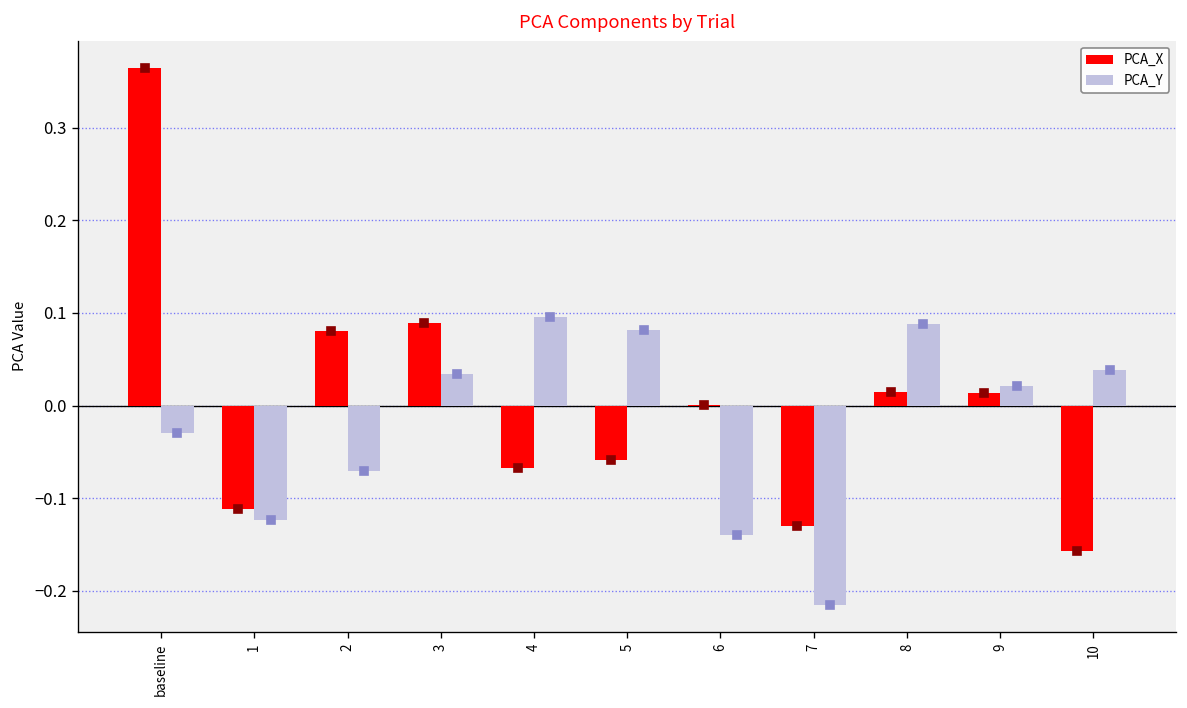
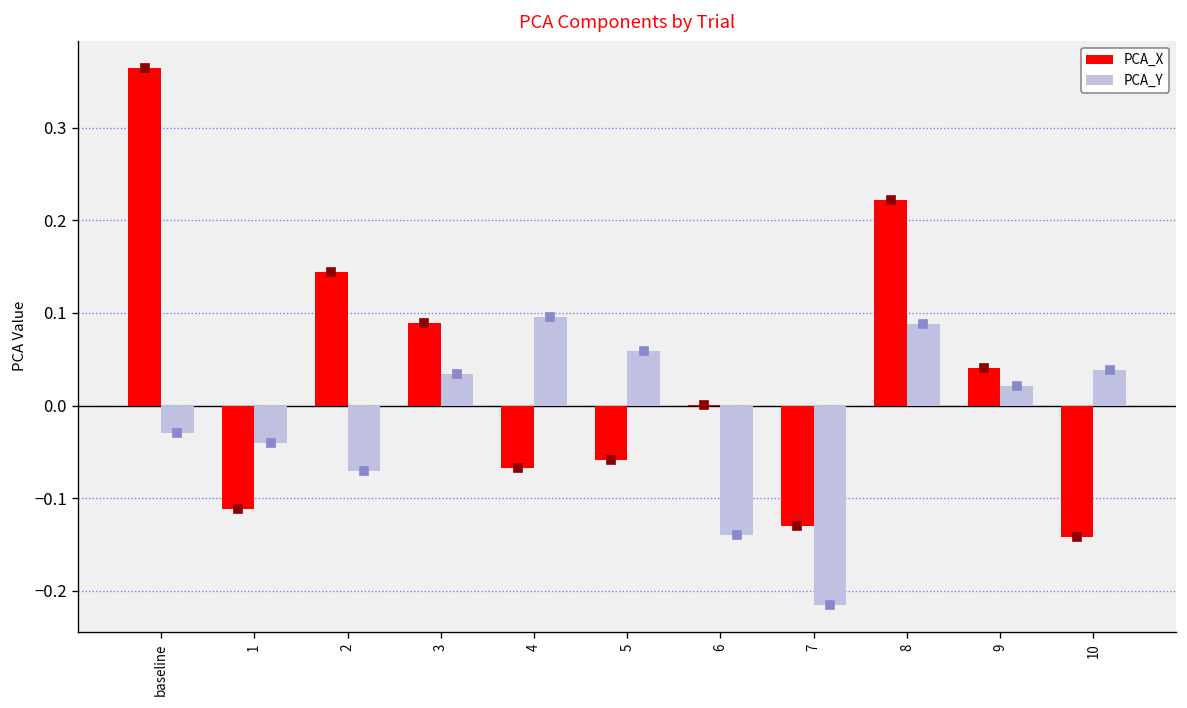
PCA_Y, 1: -0.12 -> -0.04
PCA_X, 2: 0.08 -> 0.14
PCA_Y, 5: 0.08 -> 0.06
PCA_X, 8: 0.02 -> 0.22
PCA_X, 9: 0.01 -> 0.04
PCA_X, 10: -0.16 -> -0.14
